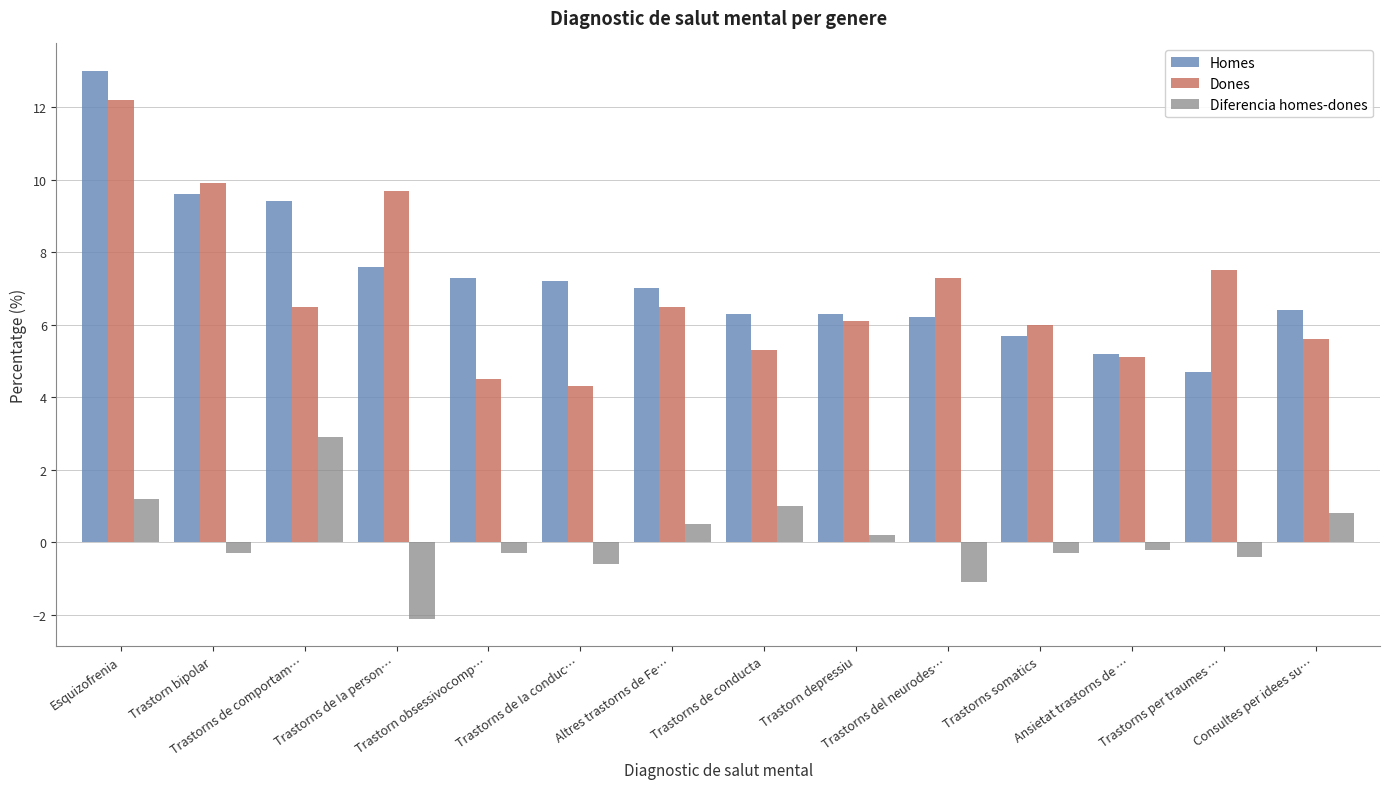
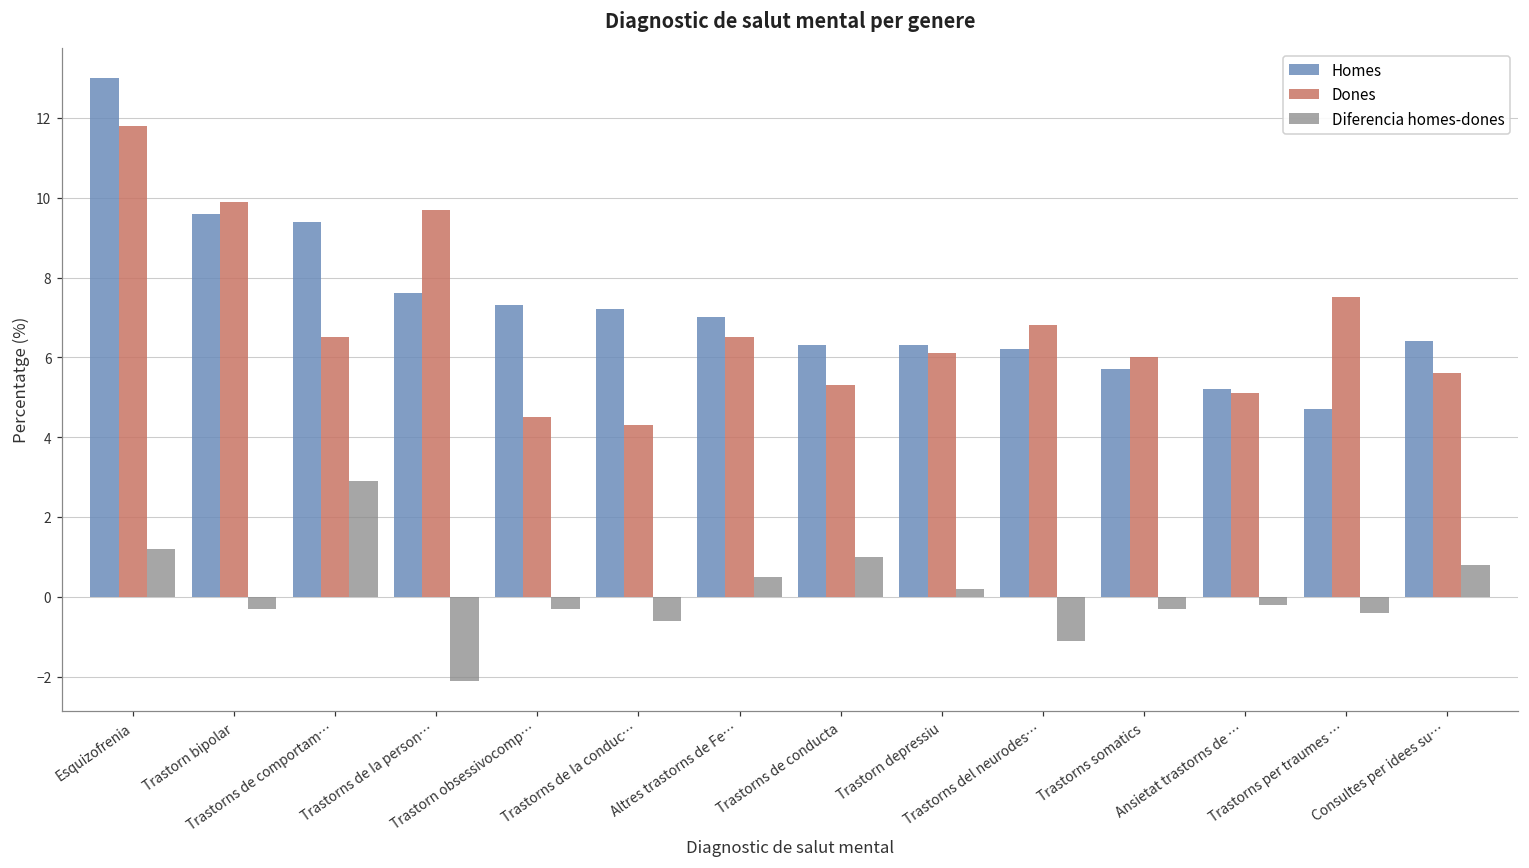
Dones, Esquizofrenia: 12.2 -> 11.8
Dones, Trastorns del neurodes…: 7.3 -> 6.8
